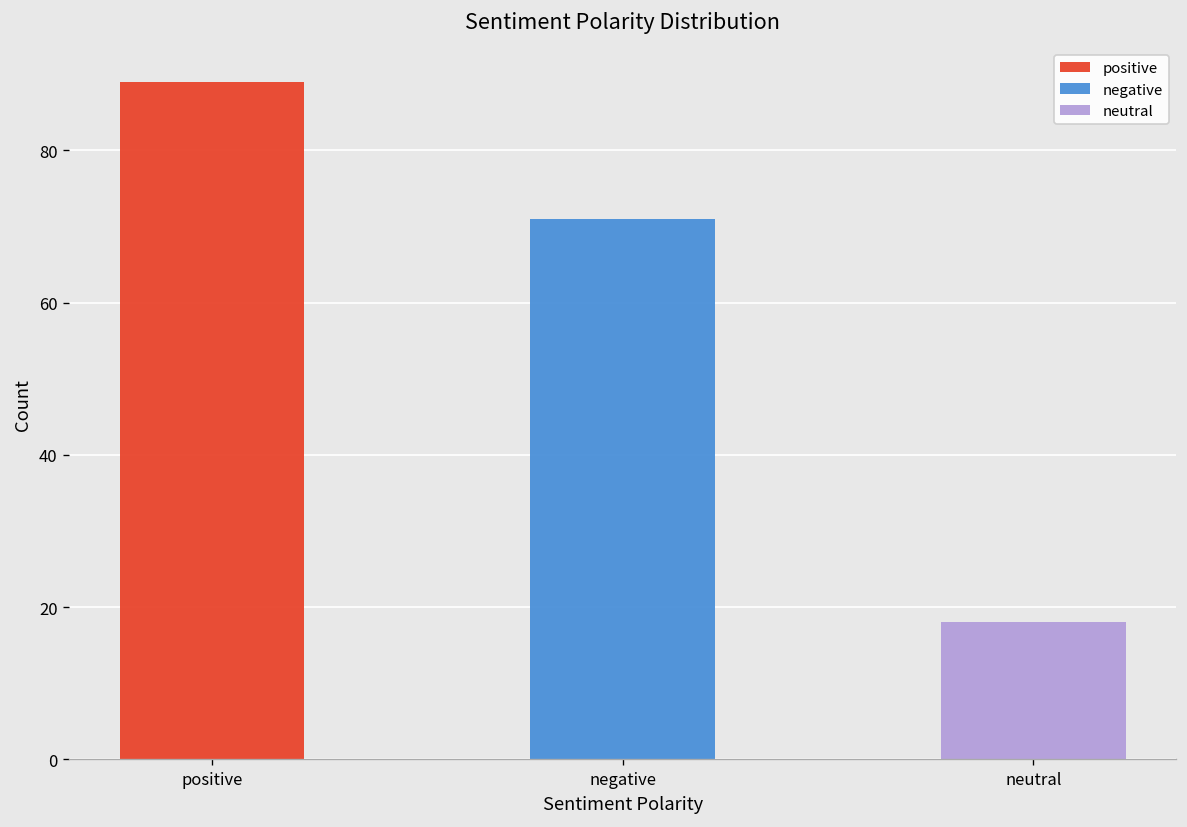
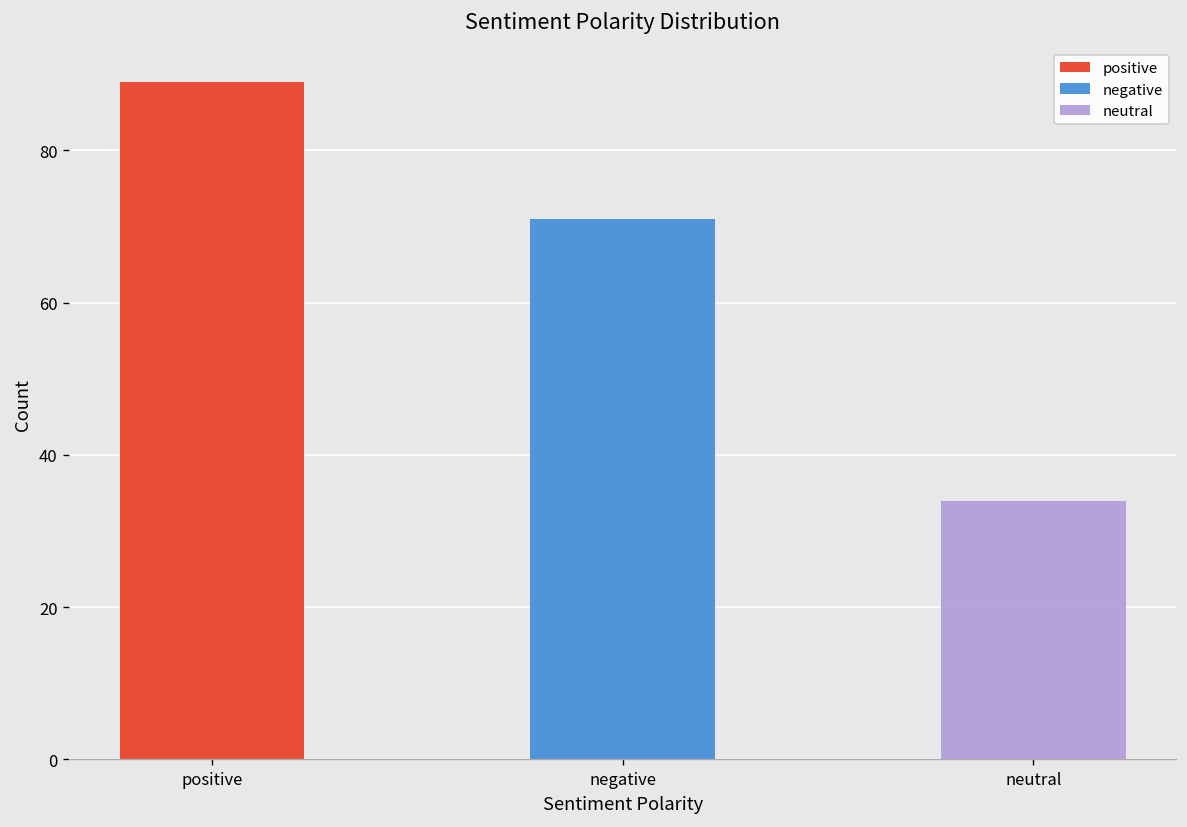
neutral: 18 -> 34
